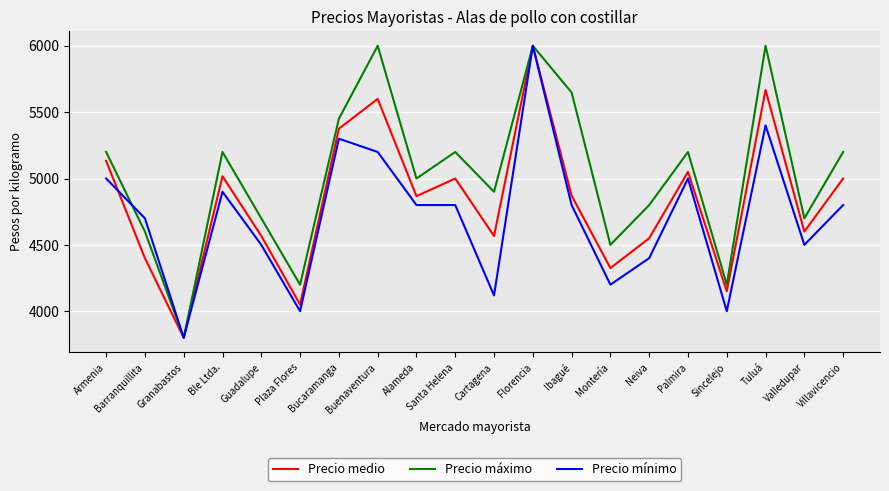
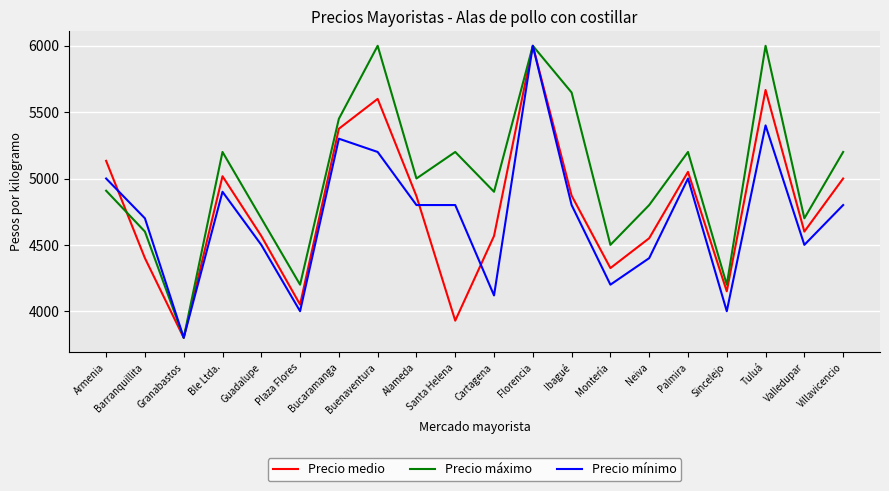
Precio máximo, Armenia: 5200 -> 4910
Precio medio, Santa Helena: 5000 -> 3930
